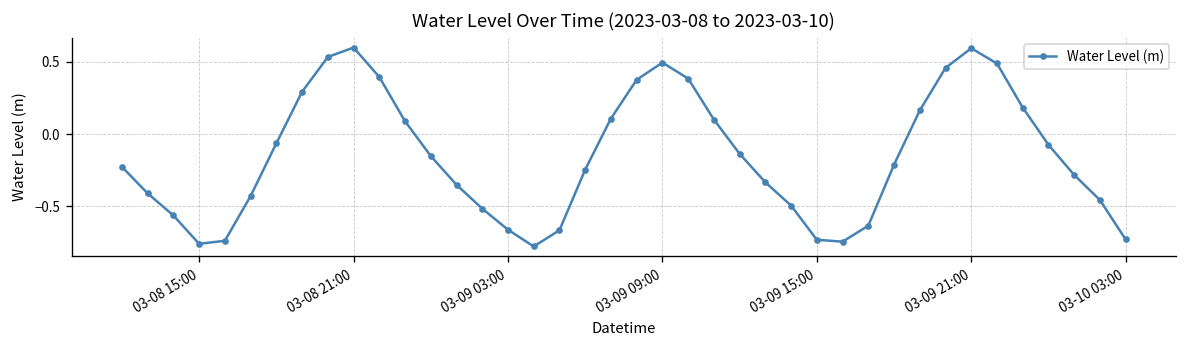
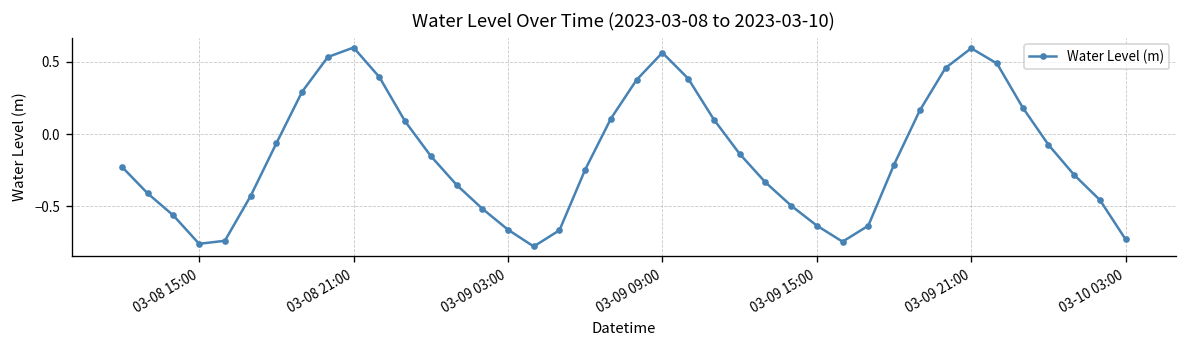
03-09 09:00: 0.49 -> 0.56
03-09 15:00: -0.73 -> -0.63
